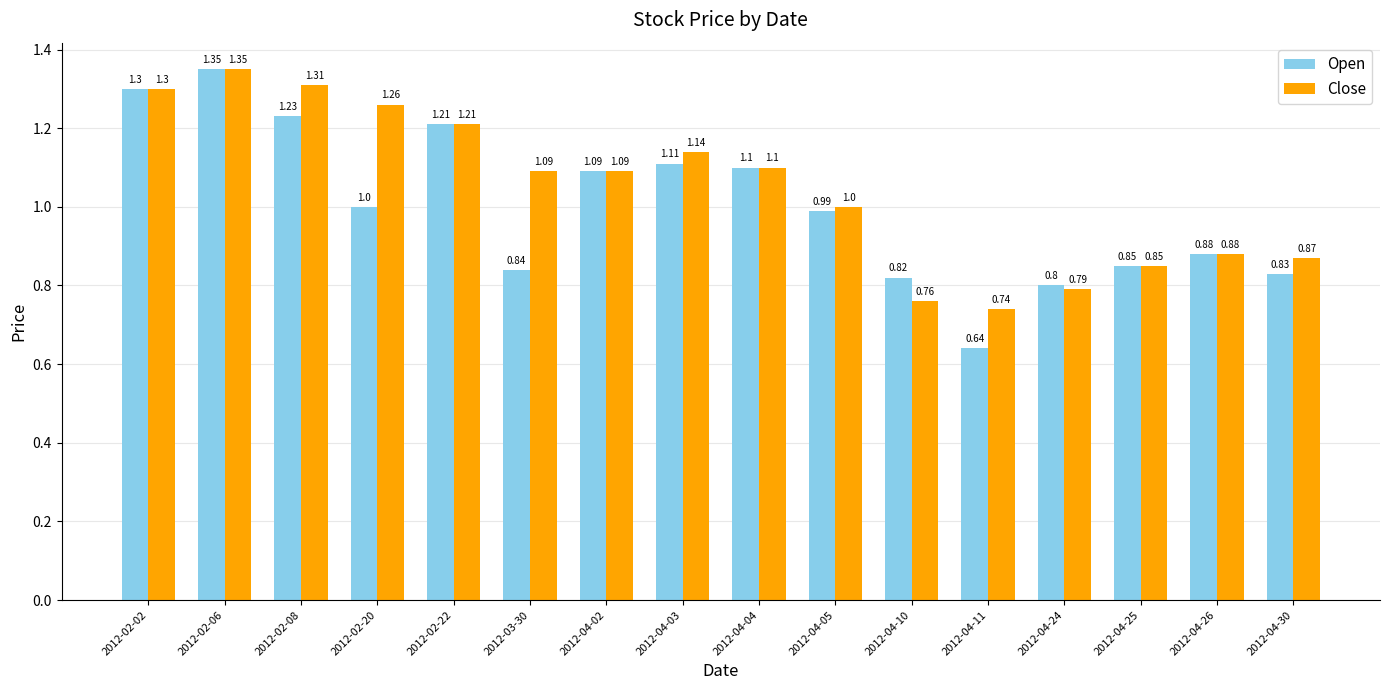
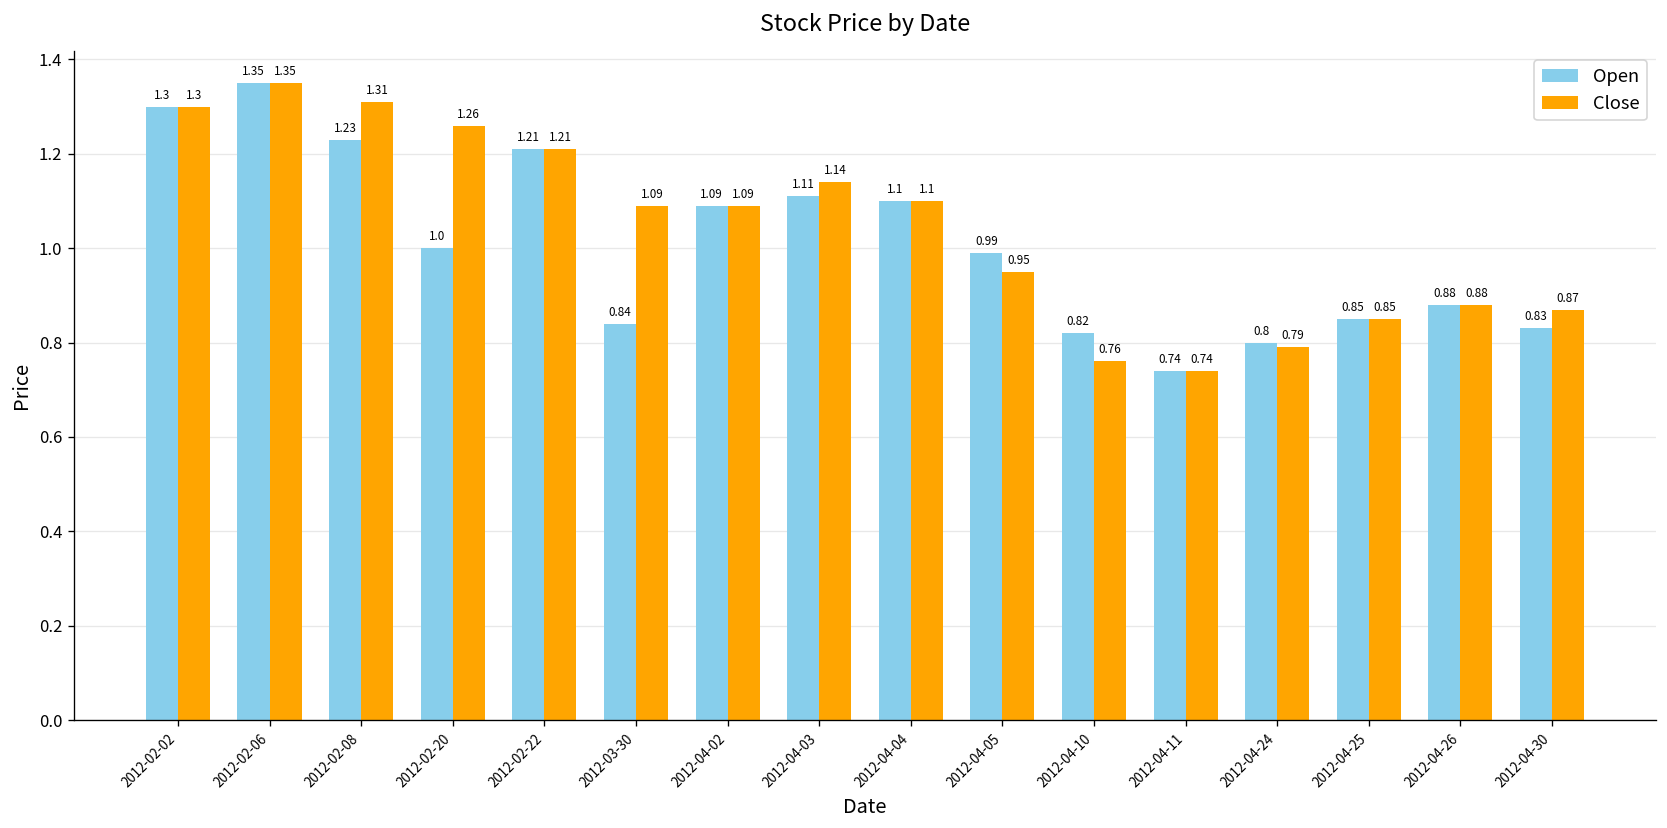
Close, 2012-04-05: 1.0 -> 0.95
Open, 2012-04-11: 0.64 -> 0.74
